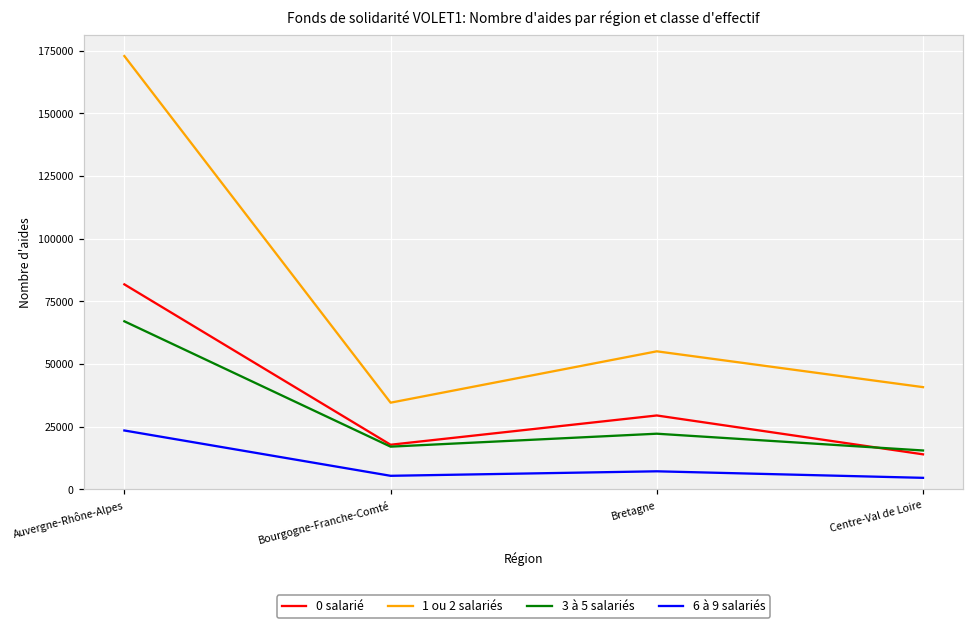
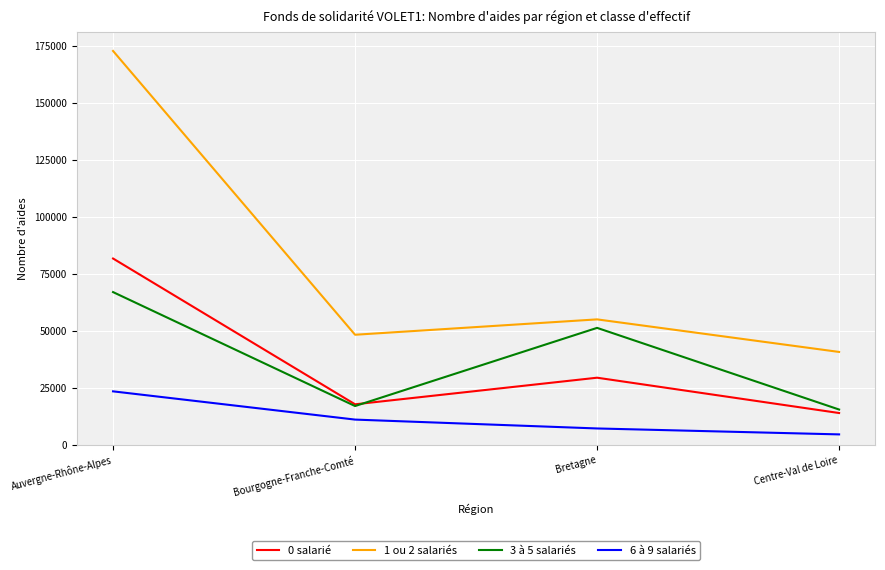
1 ou 2 salariés, Bourgogne-Franche-Comté: 35000 -> 48000
6 à 9 salariés, Bourgogne-Franche-Comté: 5000 -> 11000
3 à 5 salariés, Bretagne: 22000 -> 51000
